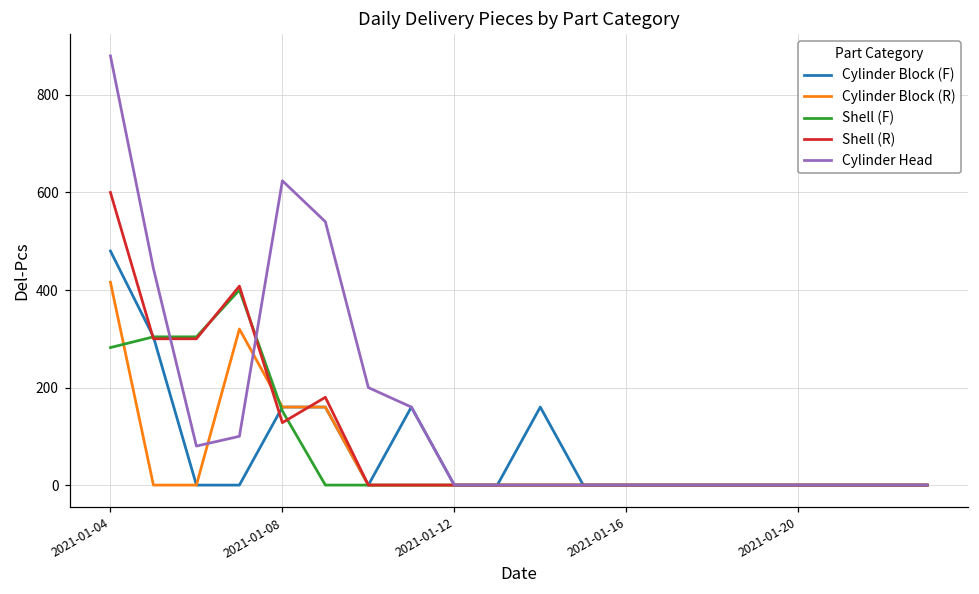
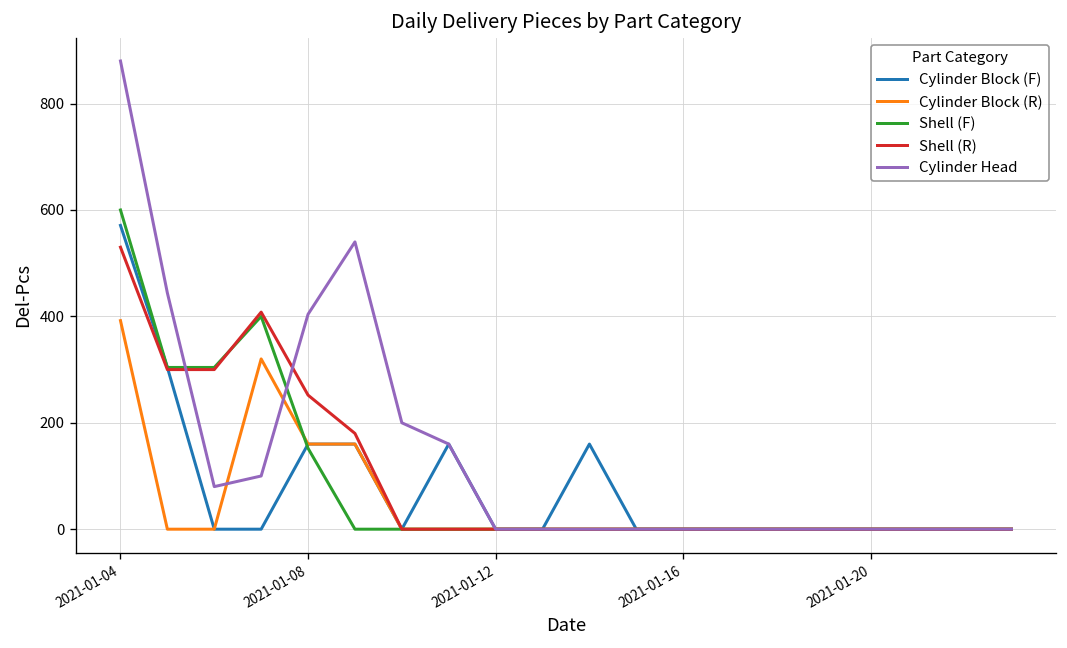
Cylinder Block (F), 2021-01-04: 480 -> 570
Cylinder Block (R), 2021-01-04: 420 -> 390
Shell (F), 2021-01-04: 280 -> 600
Shell (R), 2021-01-04: 600 -> 530
Shell (R), 2021-01-08: 130 -> 250
Cylinder Head, 2021-01-08: 620 -> 400
